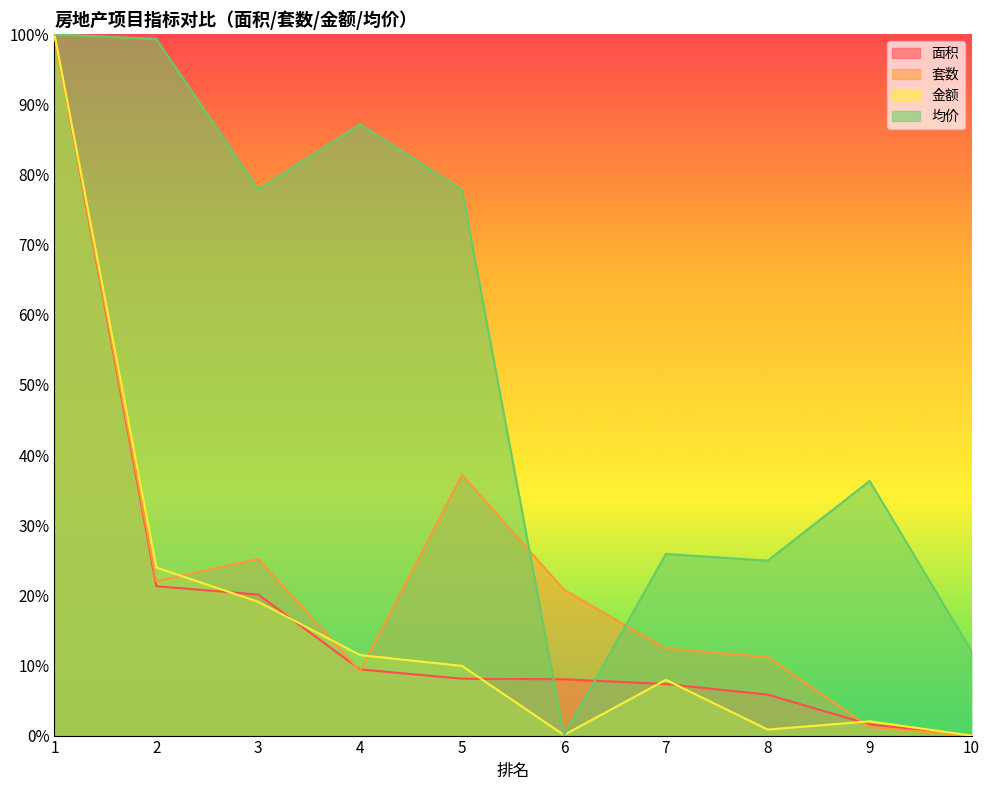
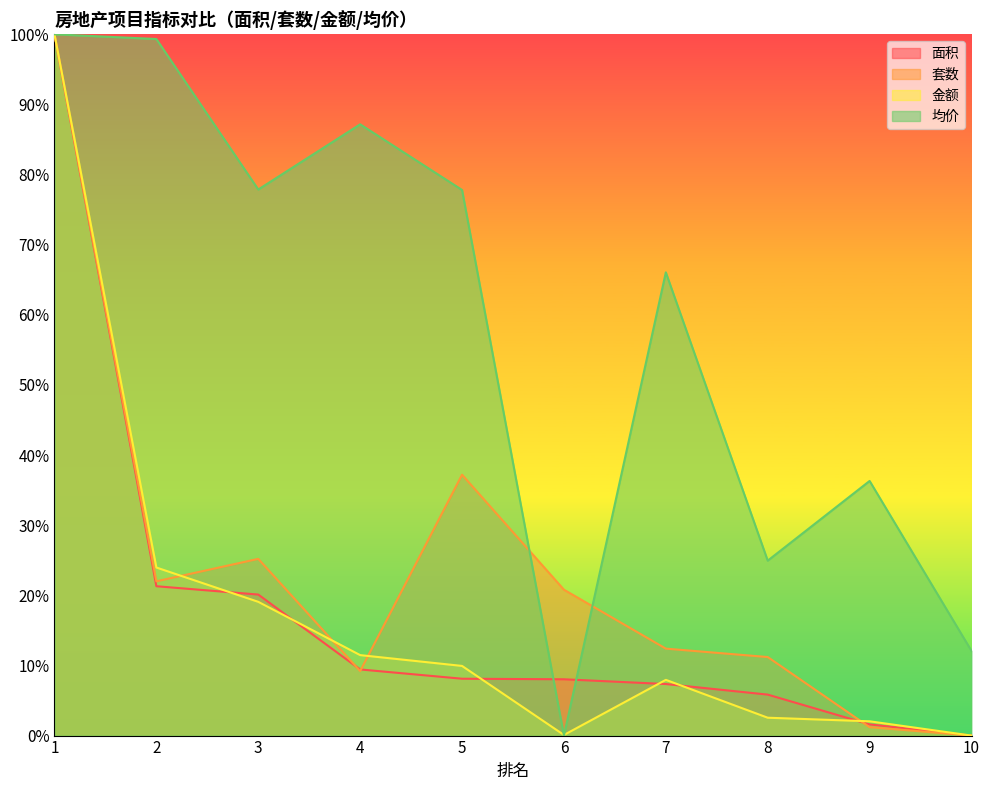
均价, 7: 26% -> 66%
金额, 8: 1% -> 3%
